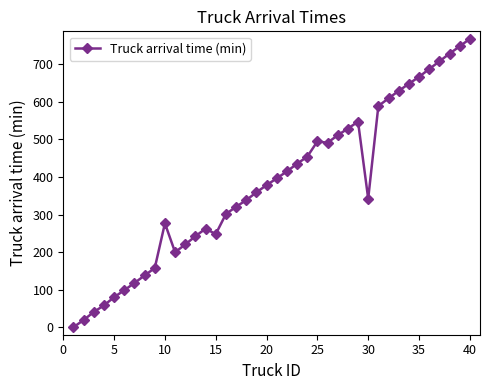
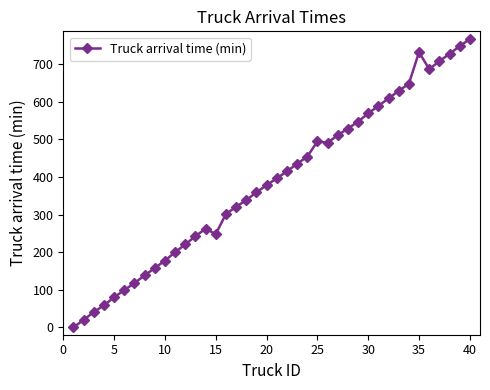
10: 280 -> 180
30: 340 -> 570
35: 670 -> 730
